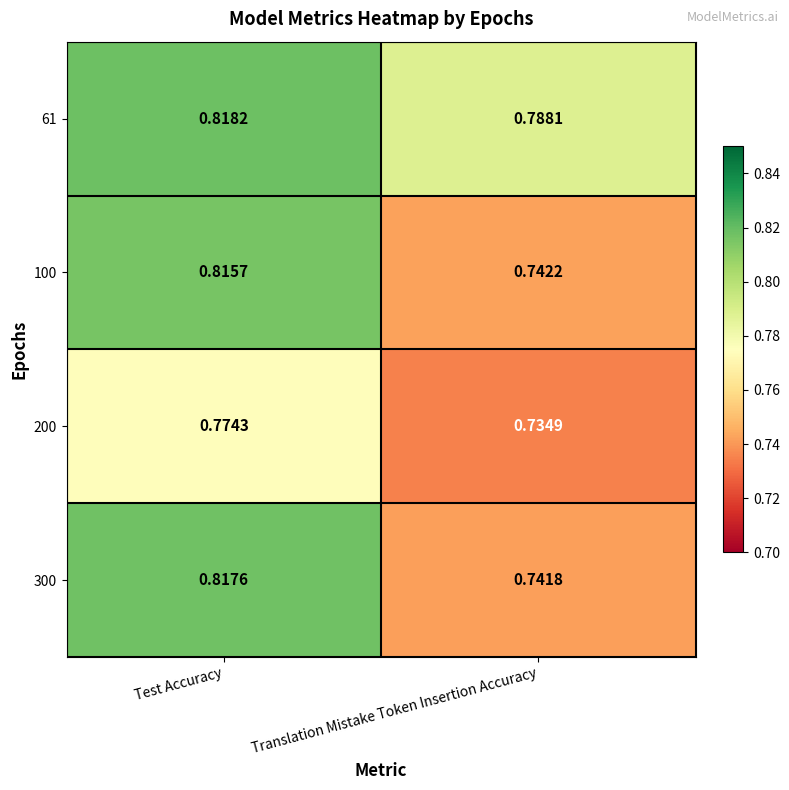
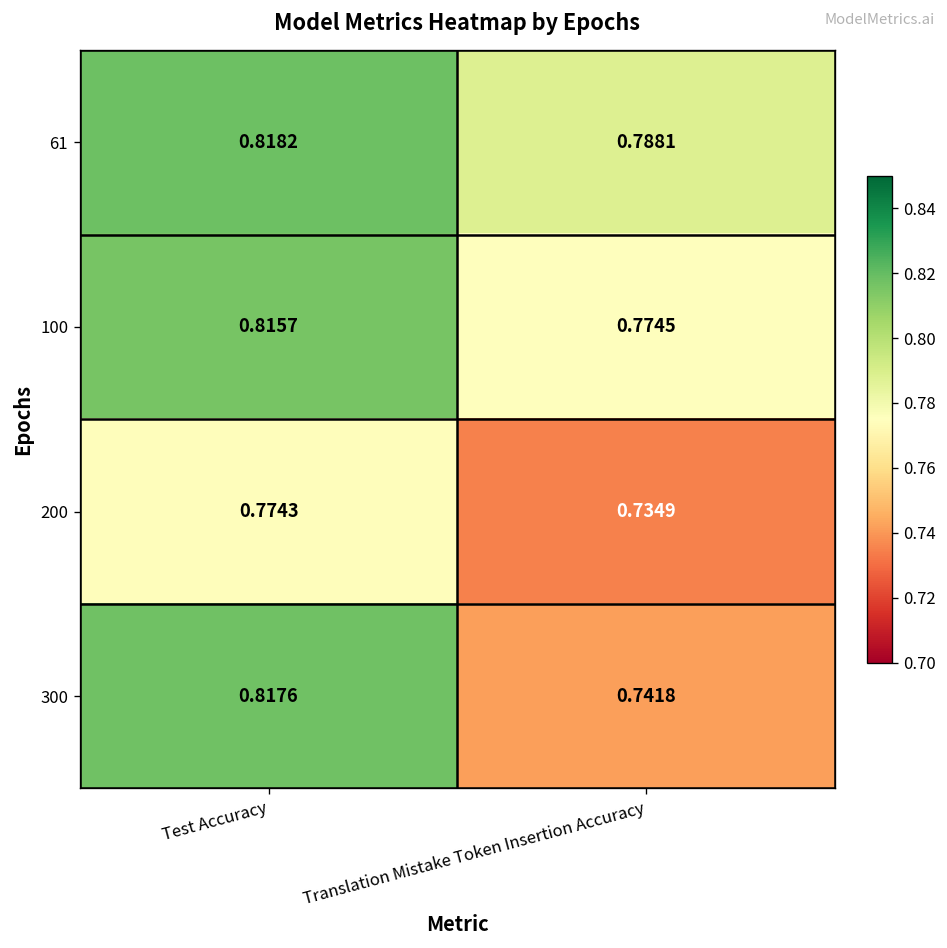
100, Translation Mistake Token Insertion Accuracy: 0.7422 -> 0.7745
